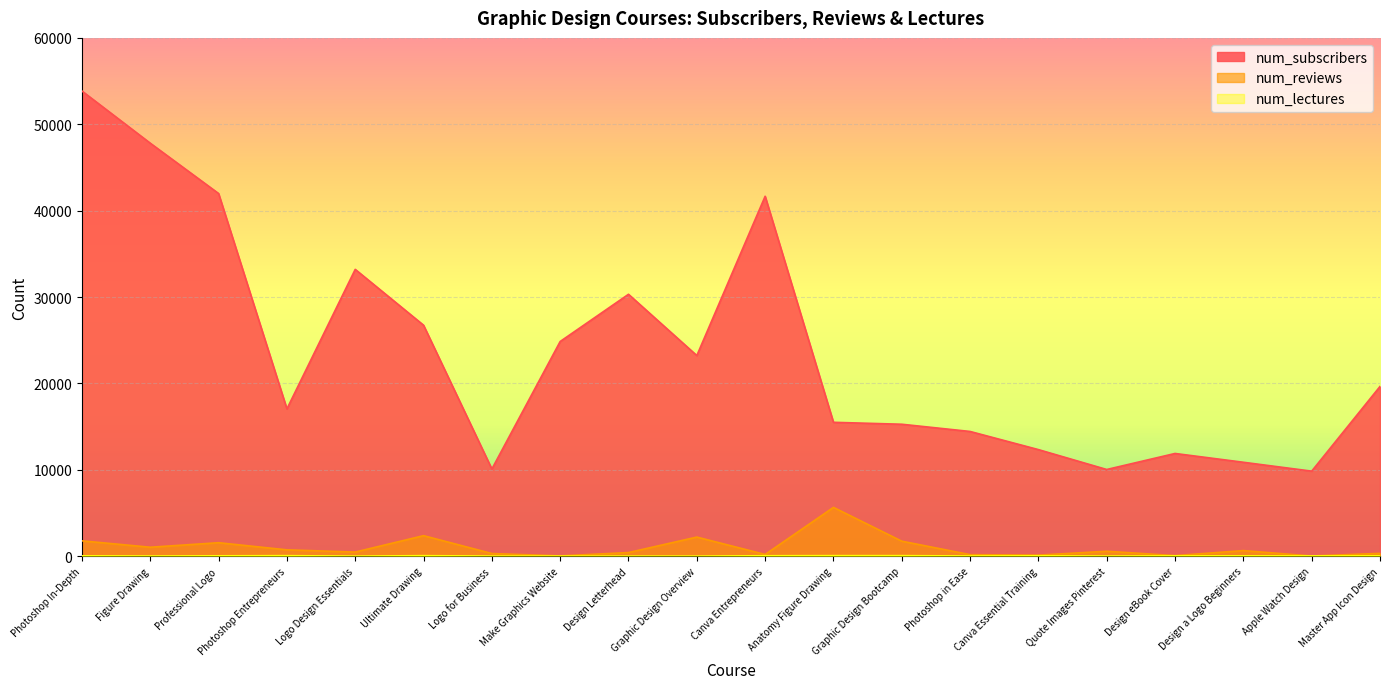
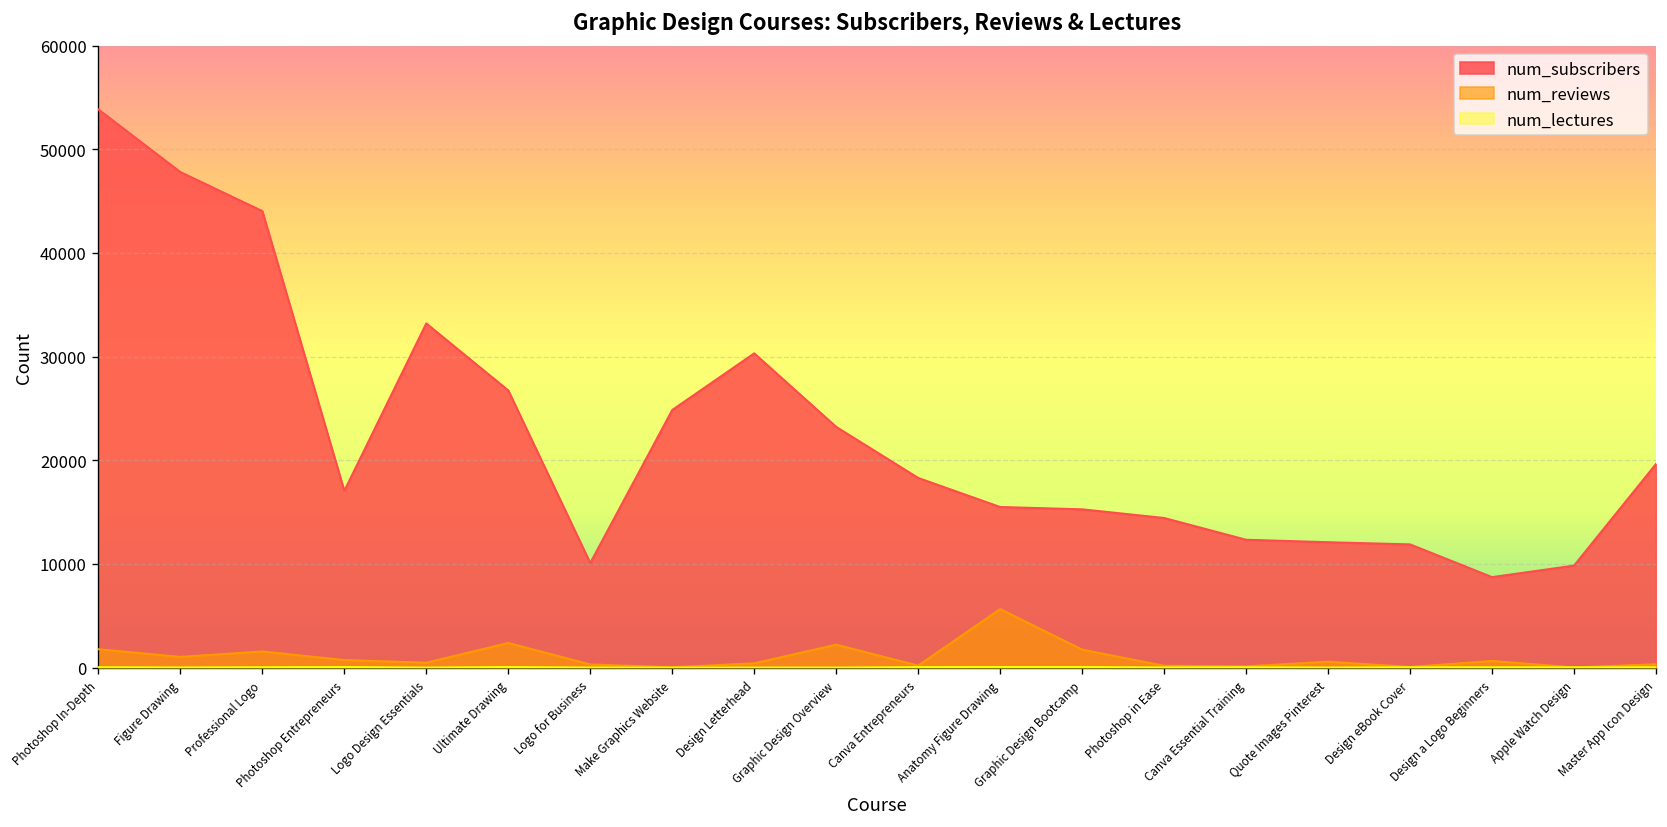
num_subscribers, Professional Logo: 42000 -> 44000
num_subscribers, Canva Entrepreneurs: 42000 -> 18000
num_subscribers, Quote Images Pinterest: 10000 -> 12000
num_subscribers, Design a Logo Beginners: 11000 -> 9000
